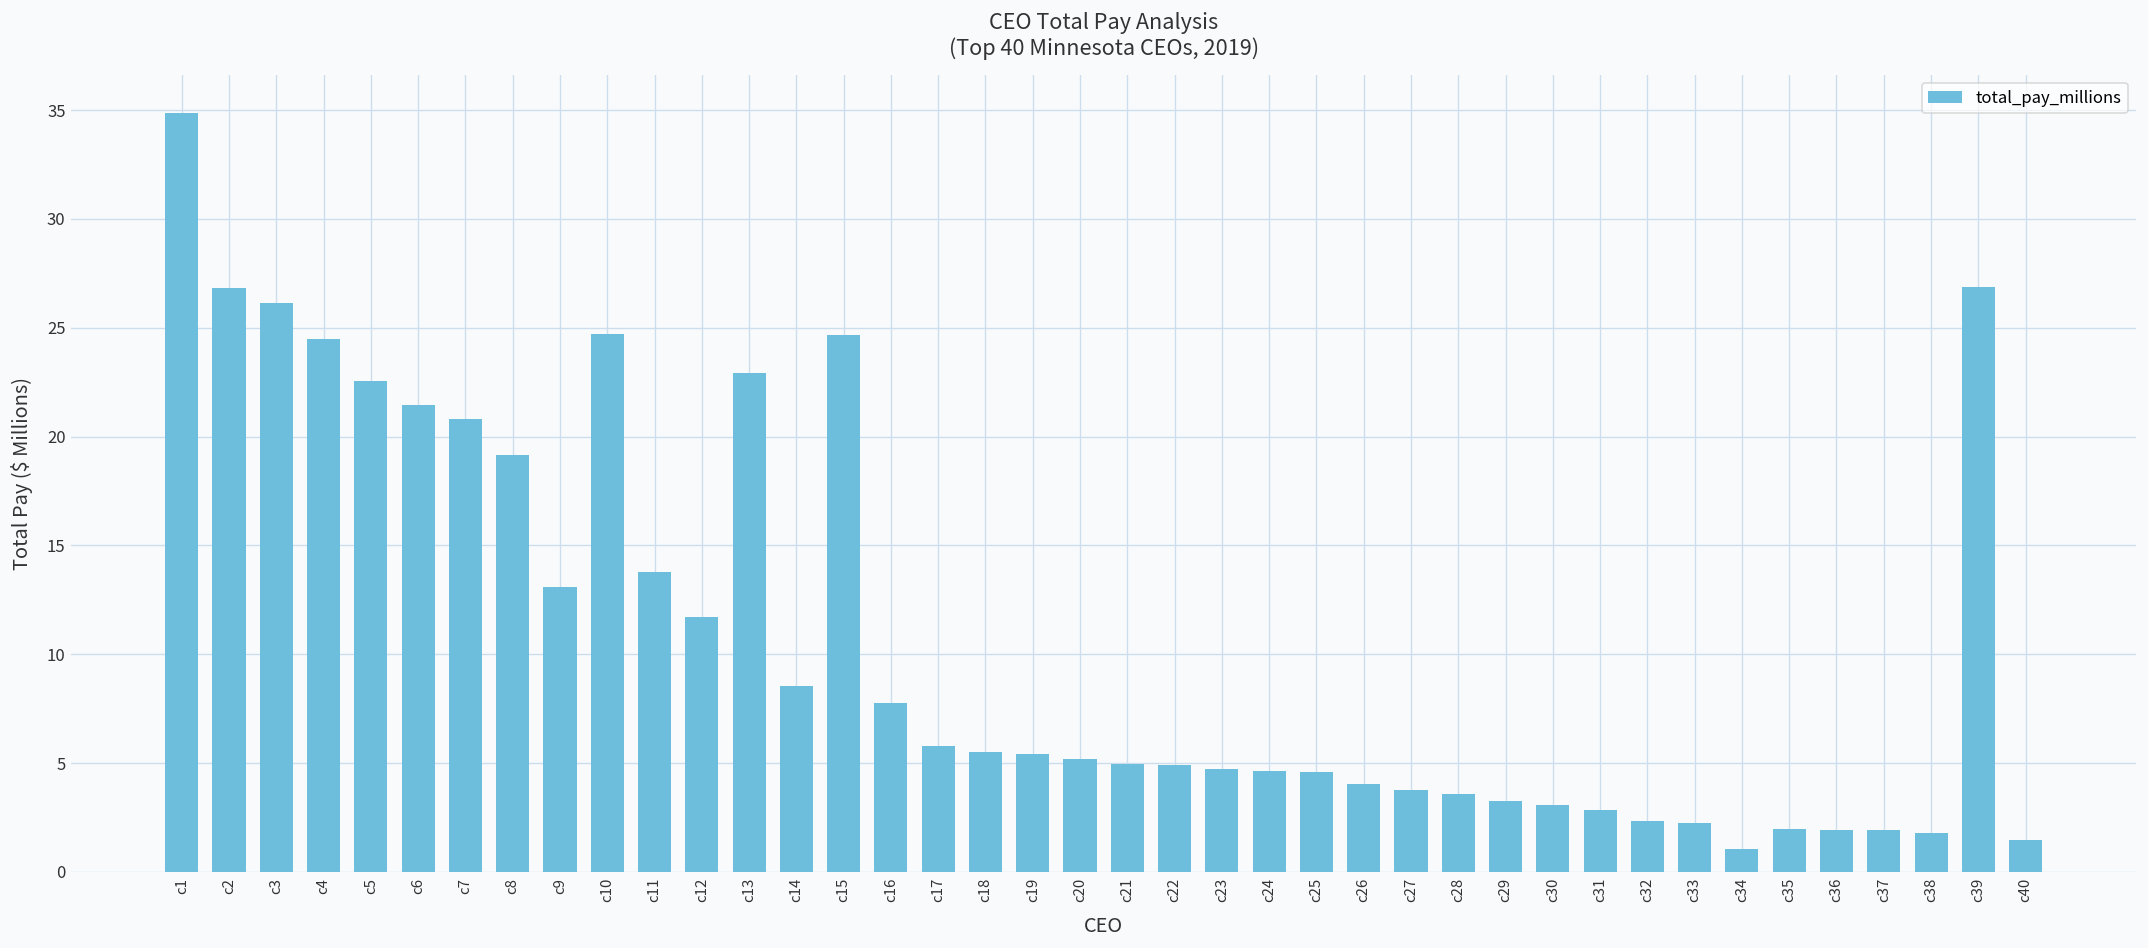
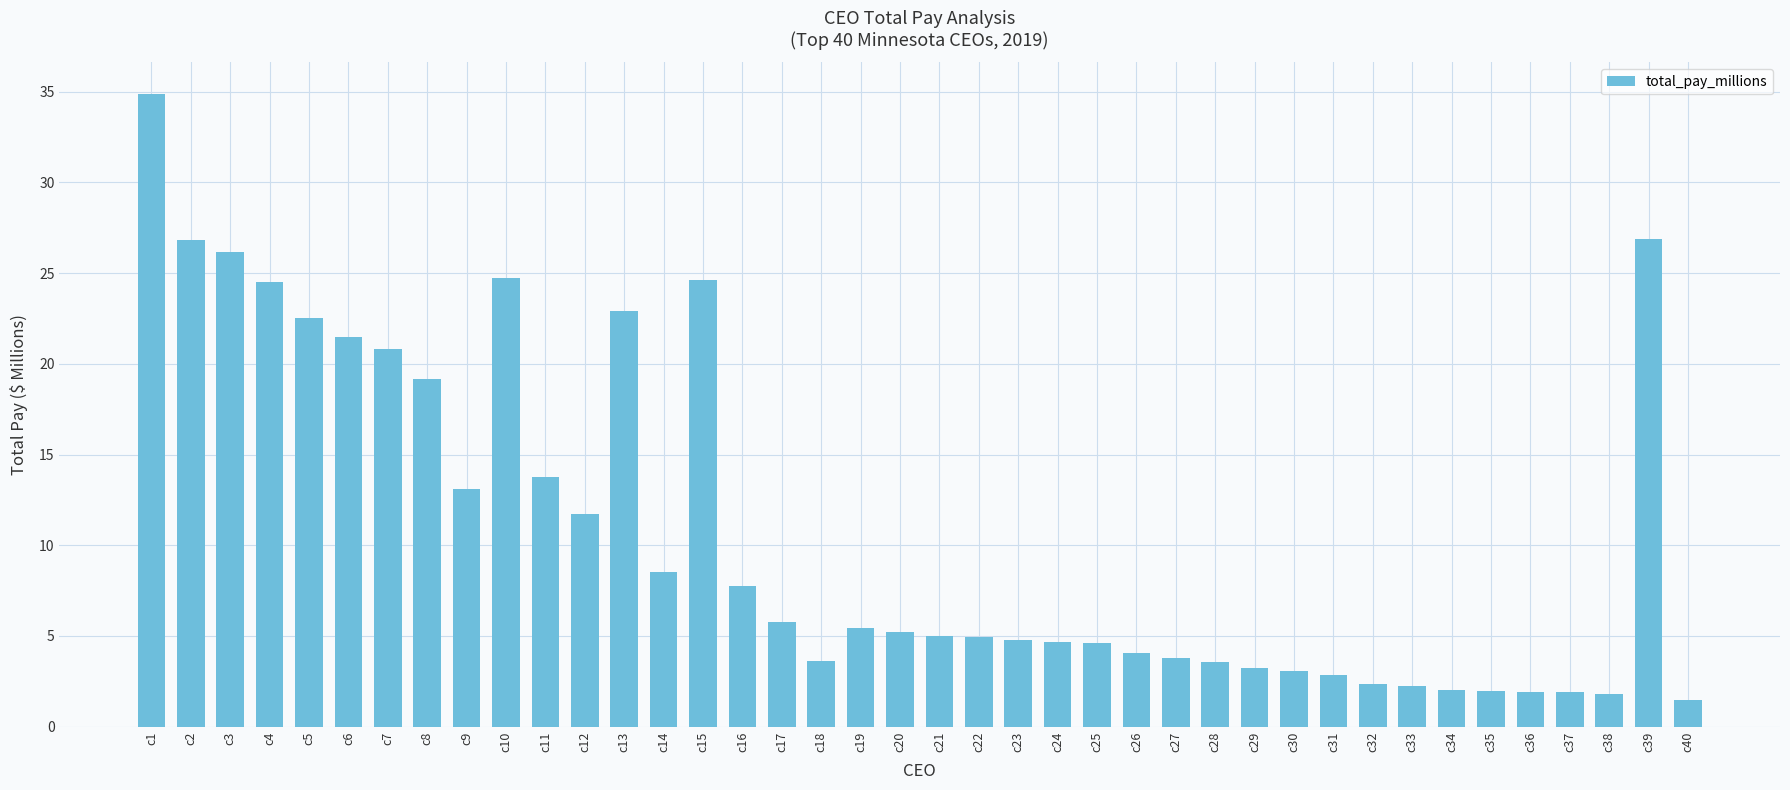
c18: 5.5 -> 3.6
c34: 1.1 -> 2.0
